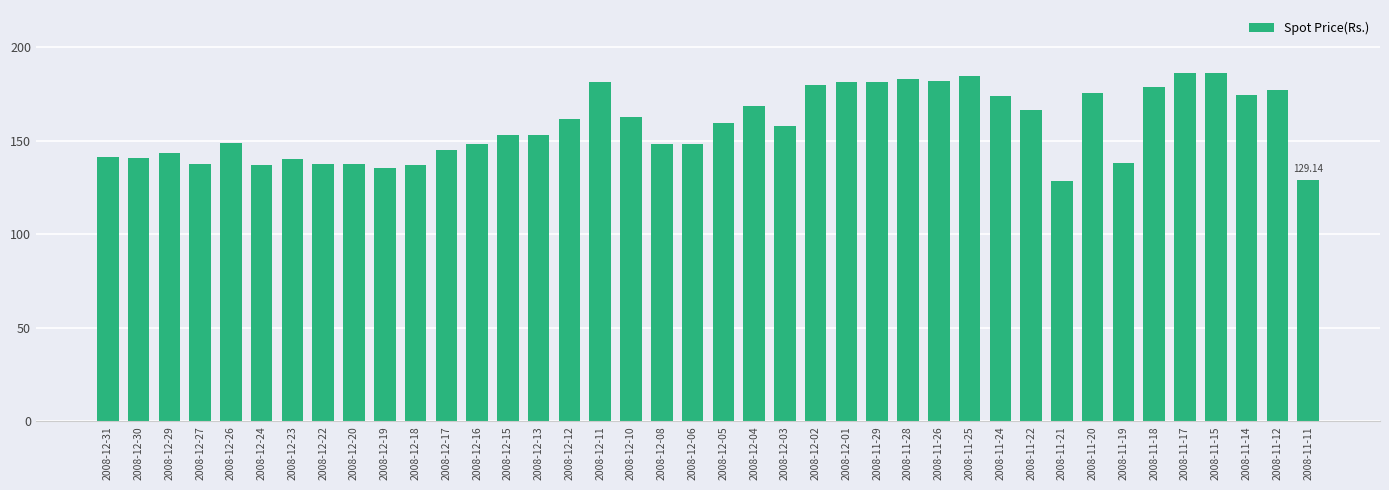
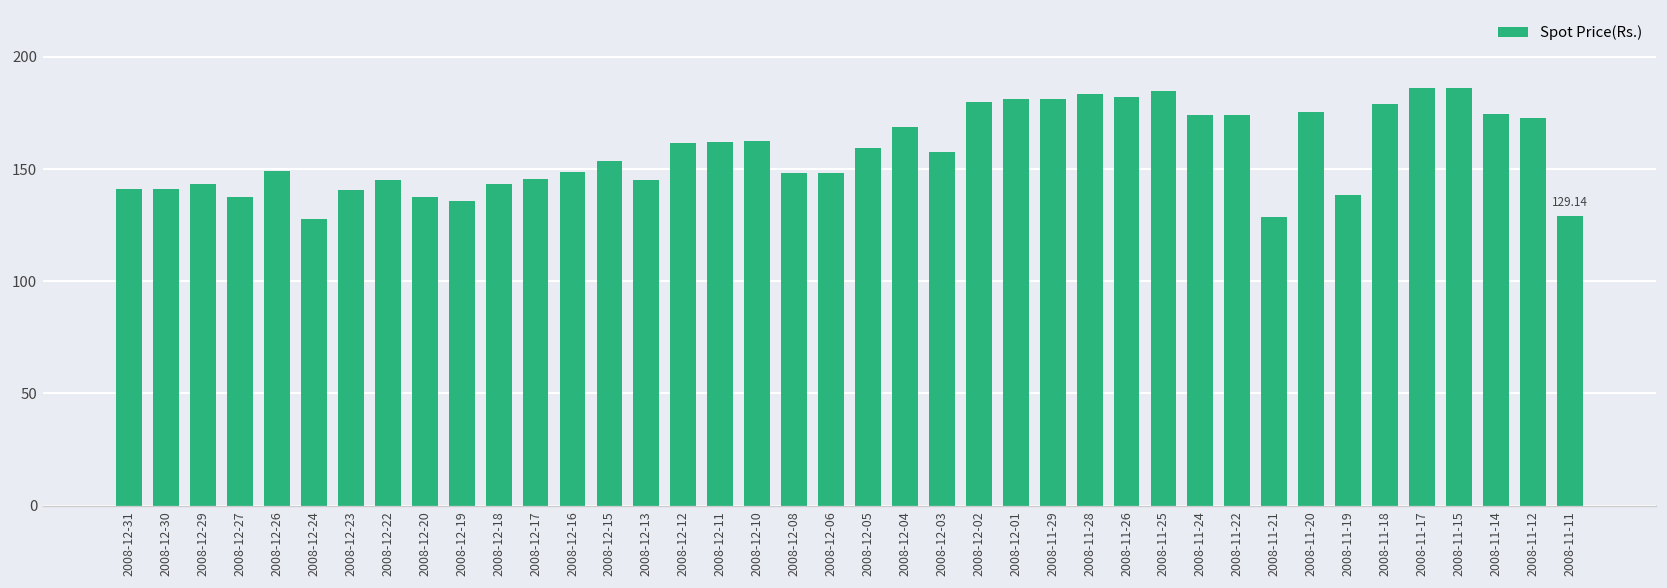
2008-12-24: 137 -> 128
2008-12-22: 138 -> 145
2008-12-18: 137 -> 143
2008-12-13: 153 -> 145
2008-12-11: 181 -> 162
2008-11-22: 167 -> 174
2008-11-12: 177 -> 173
